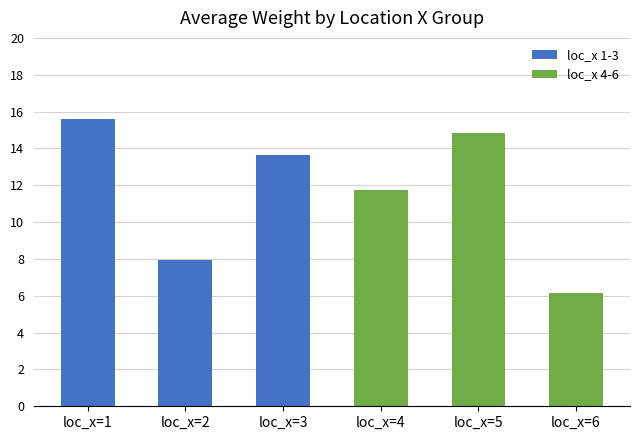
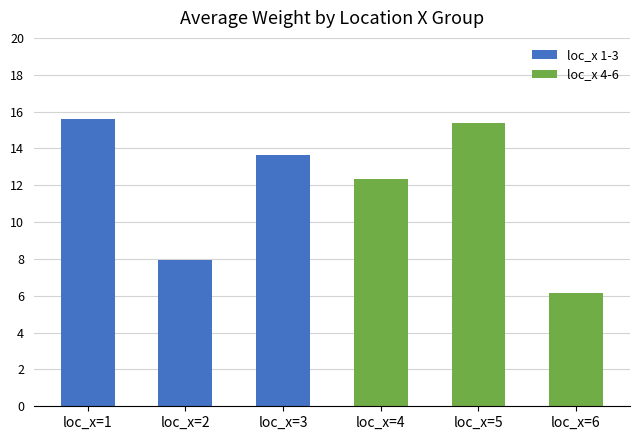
loc_x 4-6, loc_x=4: 11.7 -> 12.3
loc_x 4-6, loc_x=5: 14.8 -> 15.4
